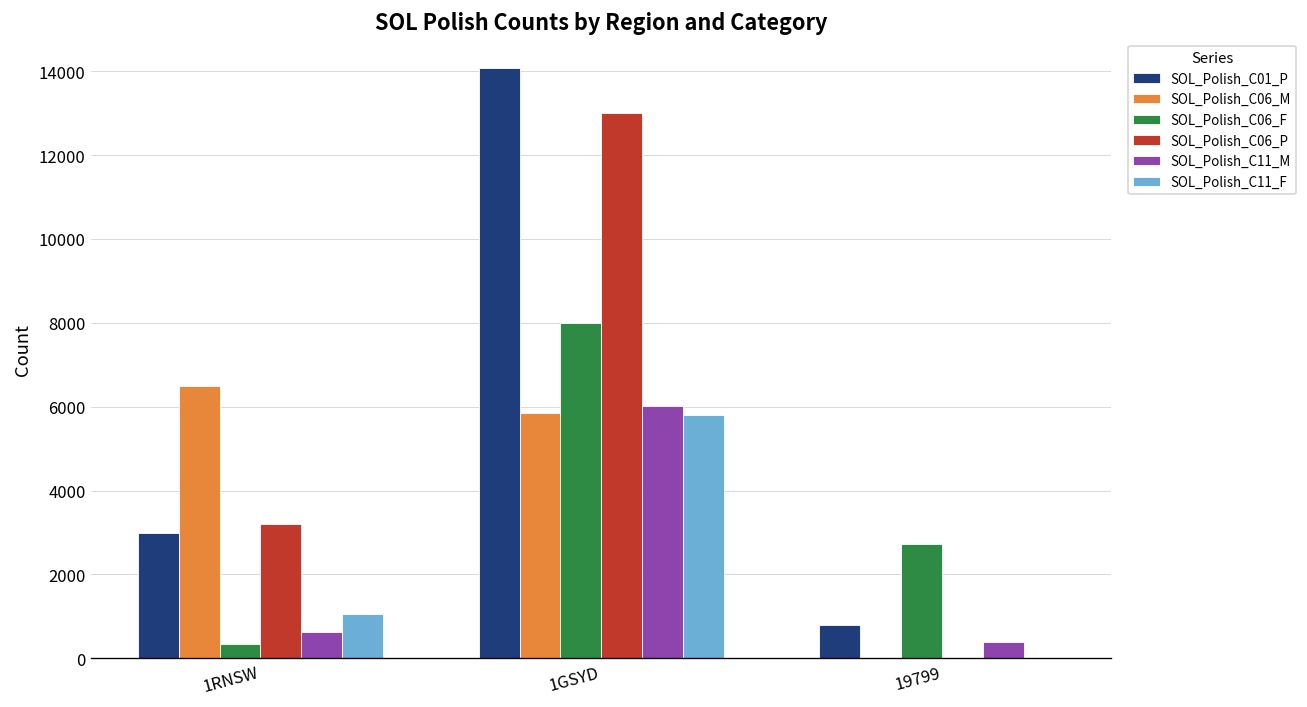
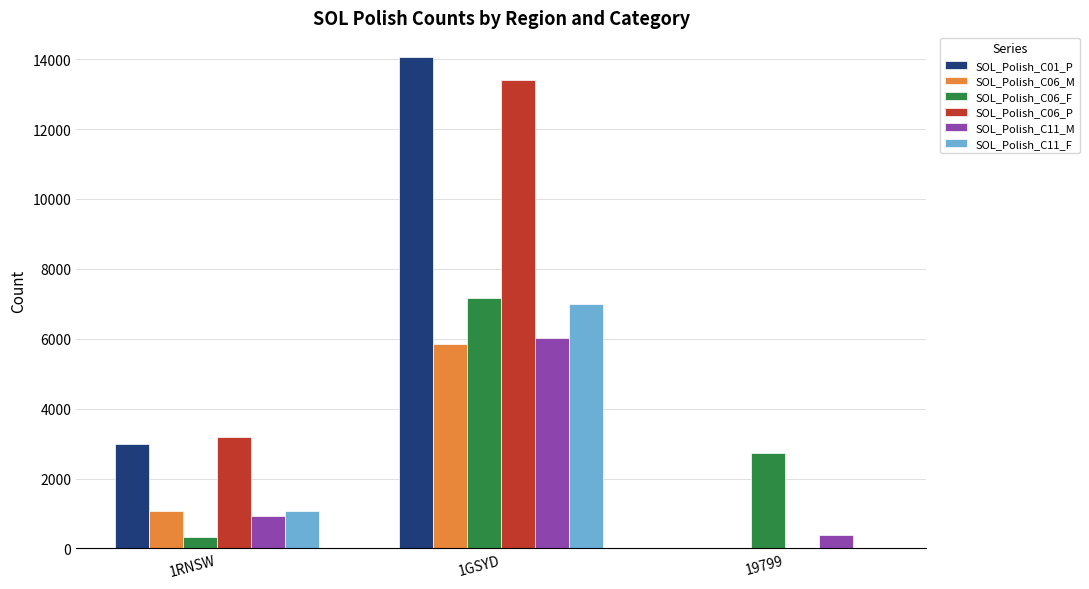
SOL_Polish_C06_M, 1RNSW: 6500 -> 1100
SOL_Polish_C11_M, 1RNSW: 600 -> 900
SOL_Polish_C06_F, 1GSYD: 8000 -> 7200
SOL_Polish_C06_P, 1GSYD: 13000 -> 13400
SOL_Polish_C11_F, 1GSYD: 5800 -> 7000
SOL_Polish_C01_P, 19799: 800 -> 0
